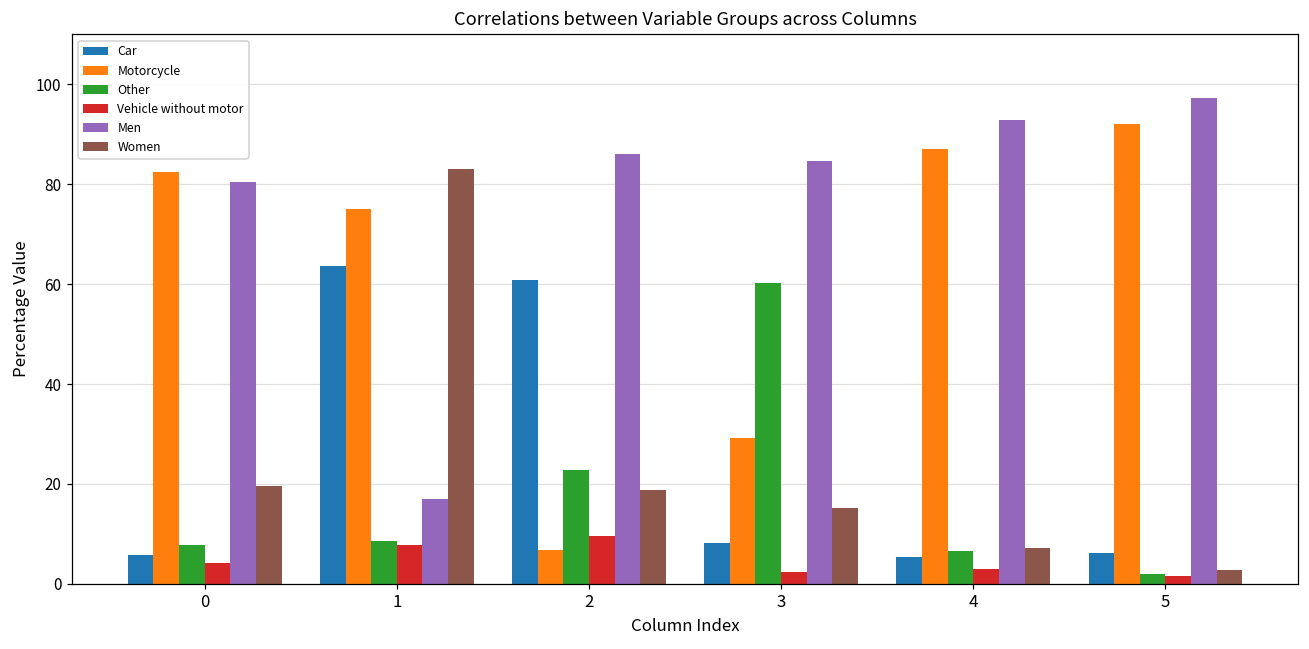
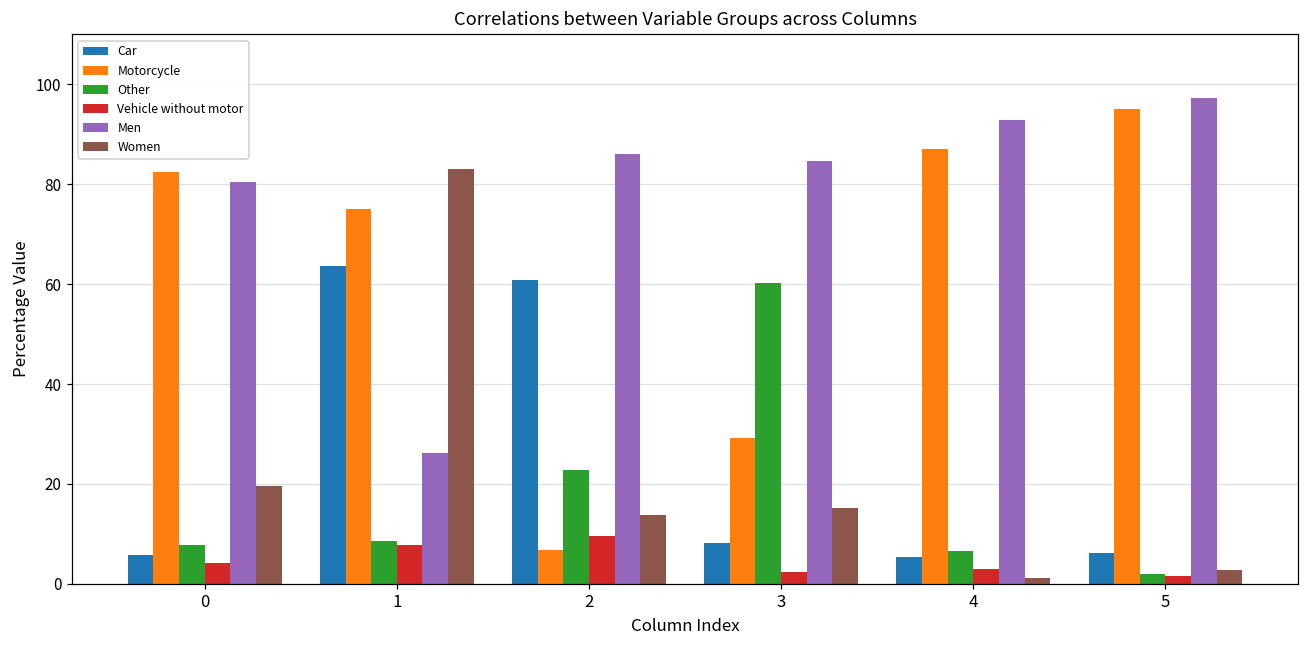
Men, 1: 17 -> 26
Women, 2: 19 -> 14
Women, 4: 7 -> 1
Motorcycle, 5: 92 -> 95
